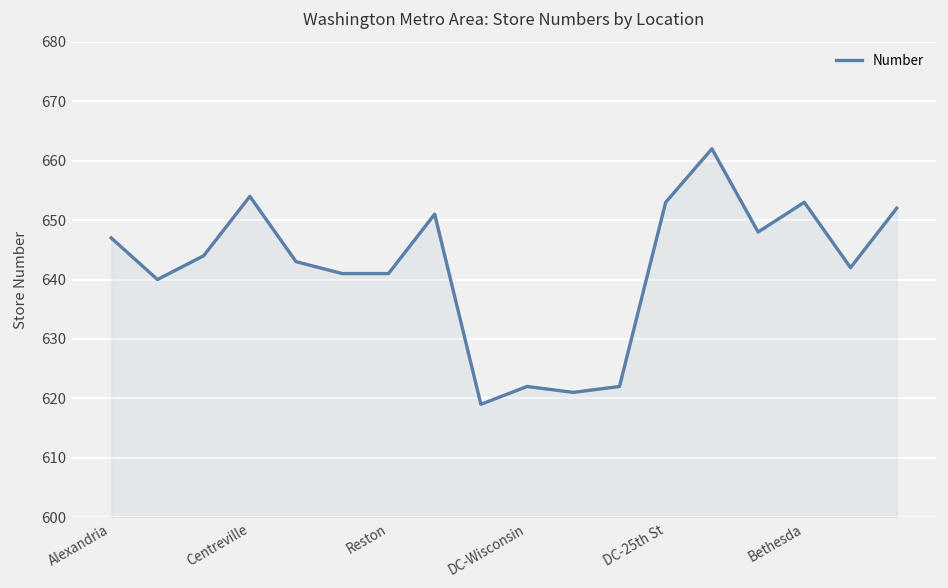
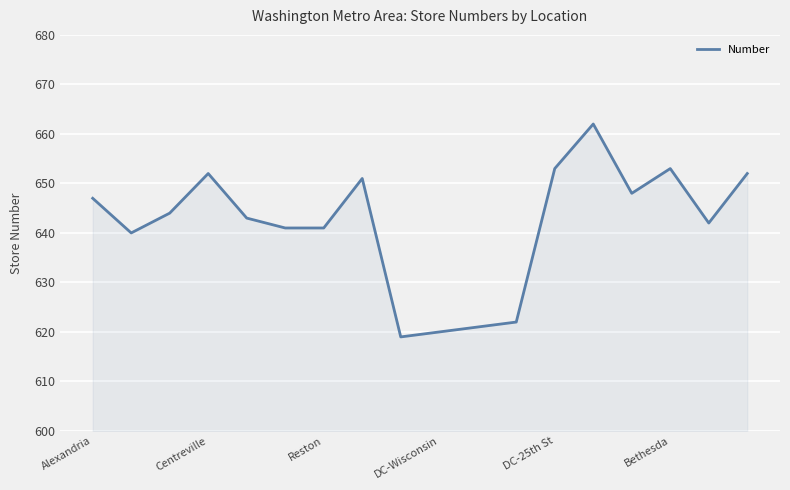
Centreville: 654 -> 652
DC-Wisconsin: 622 -> 620
